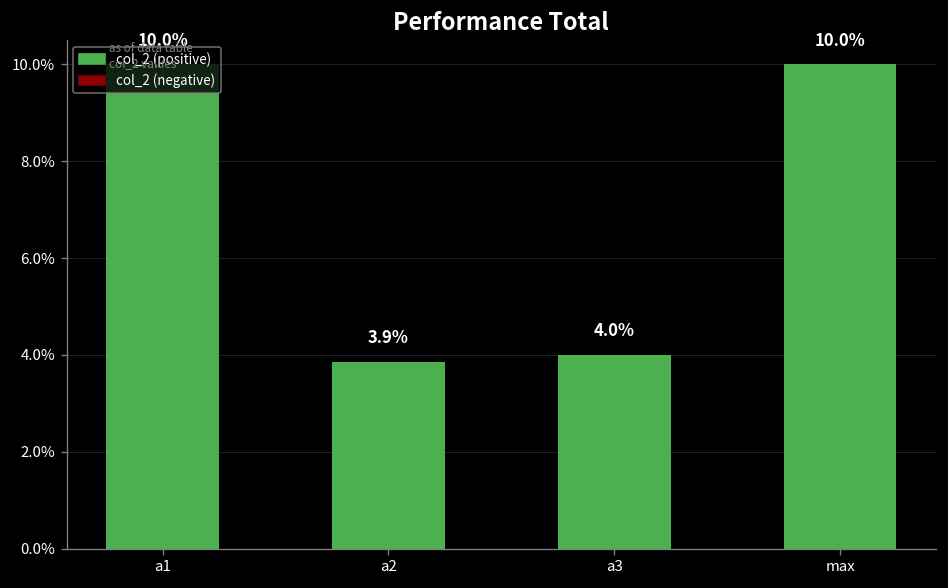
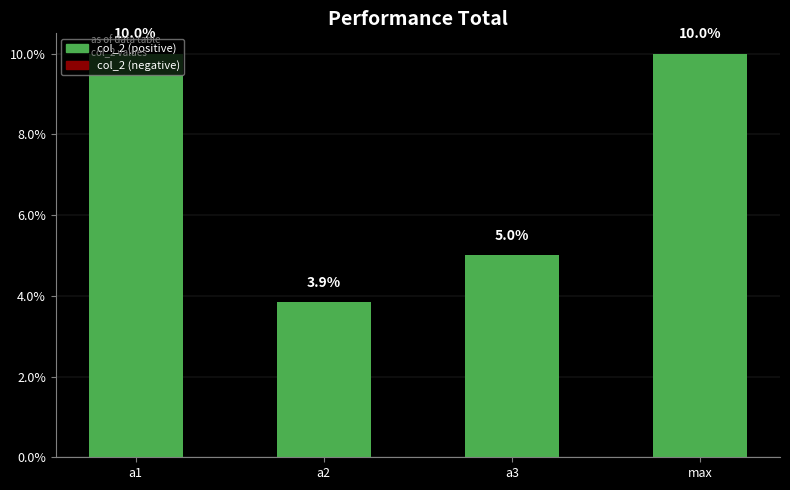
a3: 4.0% -> 5.0%
